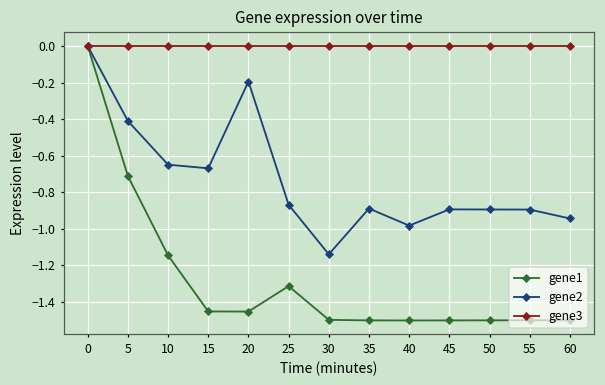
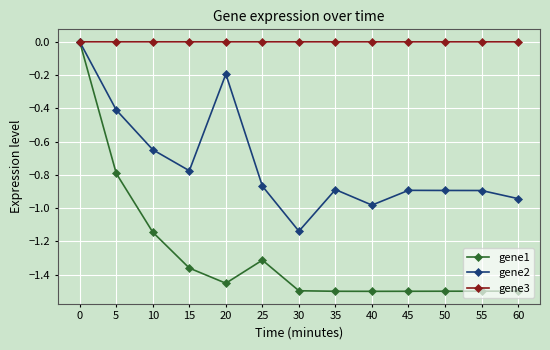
gene1, 5: -0.71 -> -0.79
gene1, 15: -1.45 -> -1.36
gene2, 15: -0.67 -> -0.78
